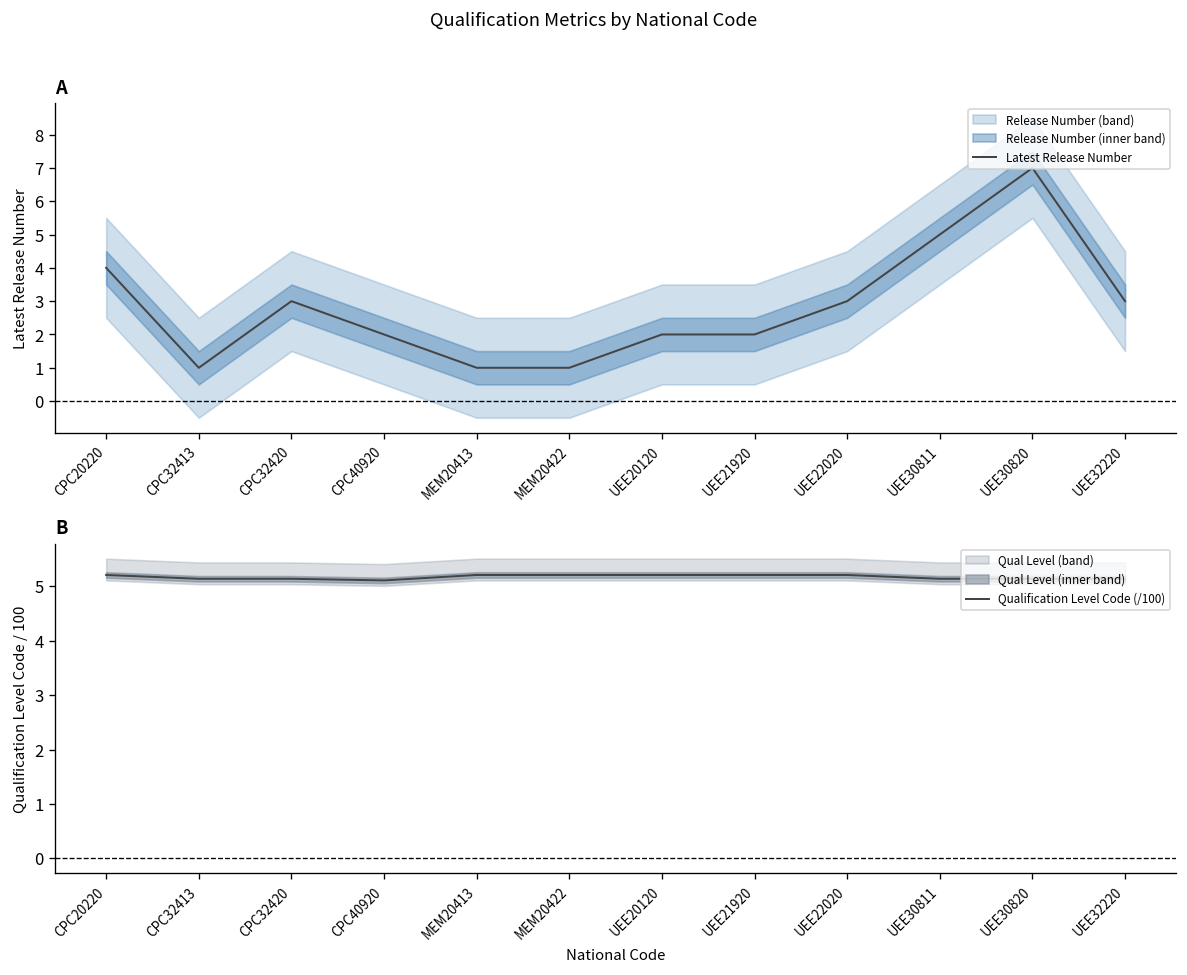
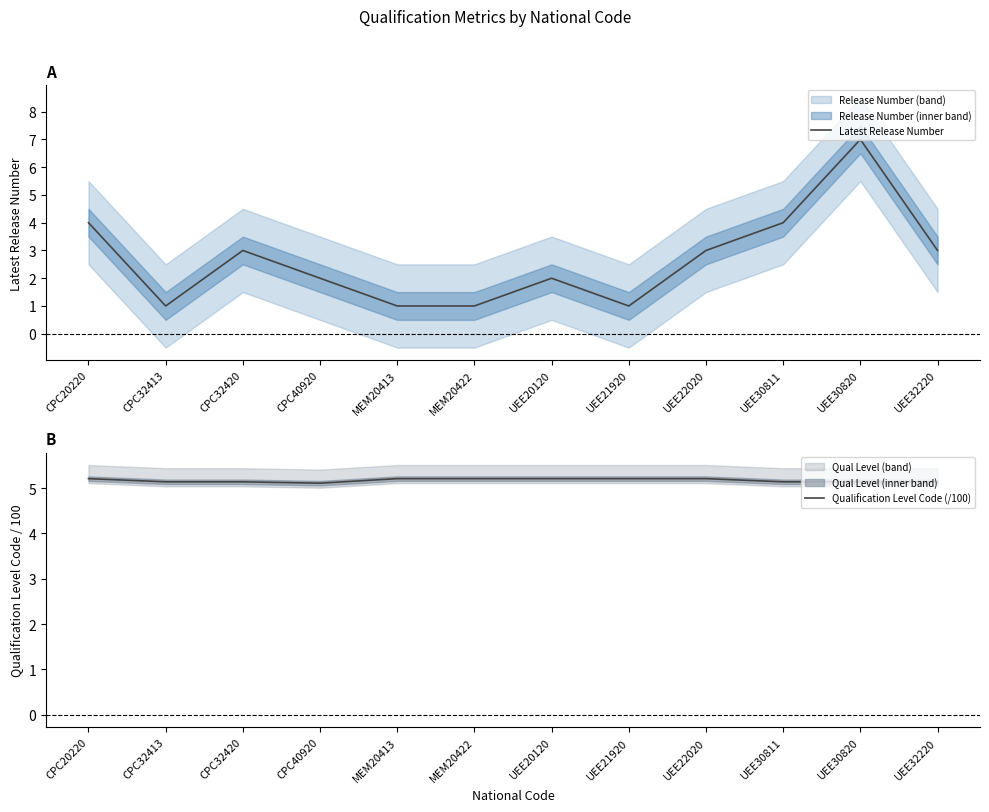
A, Latest Release Number, UEE21920: 2 -> 1
A, Latest Release Number, UEE30811: 5 -> 4
